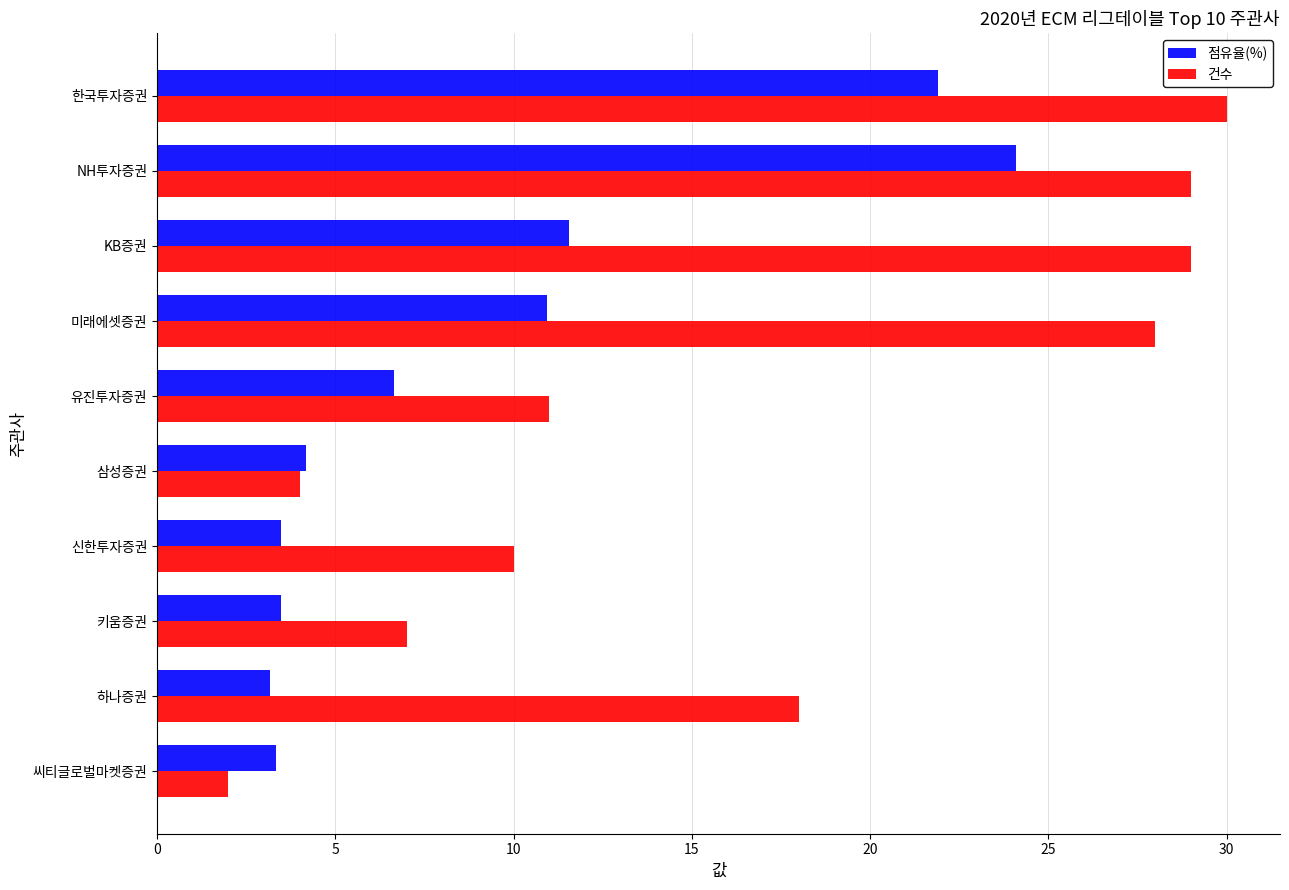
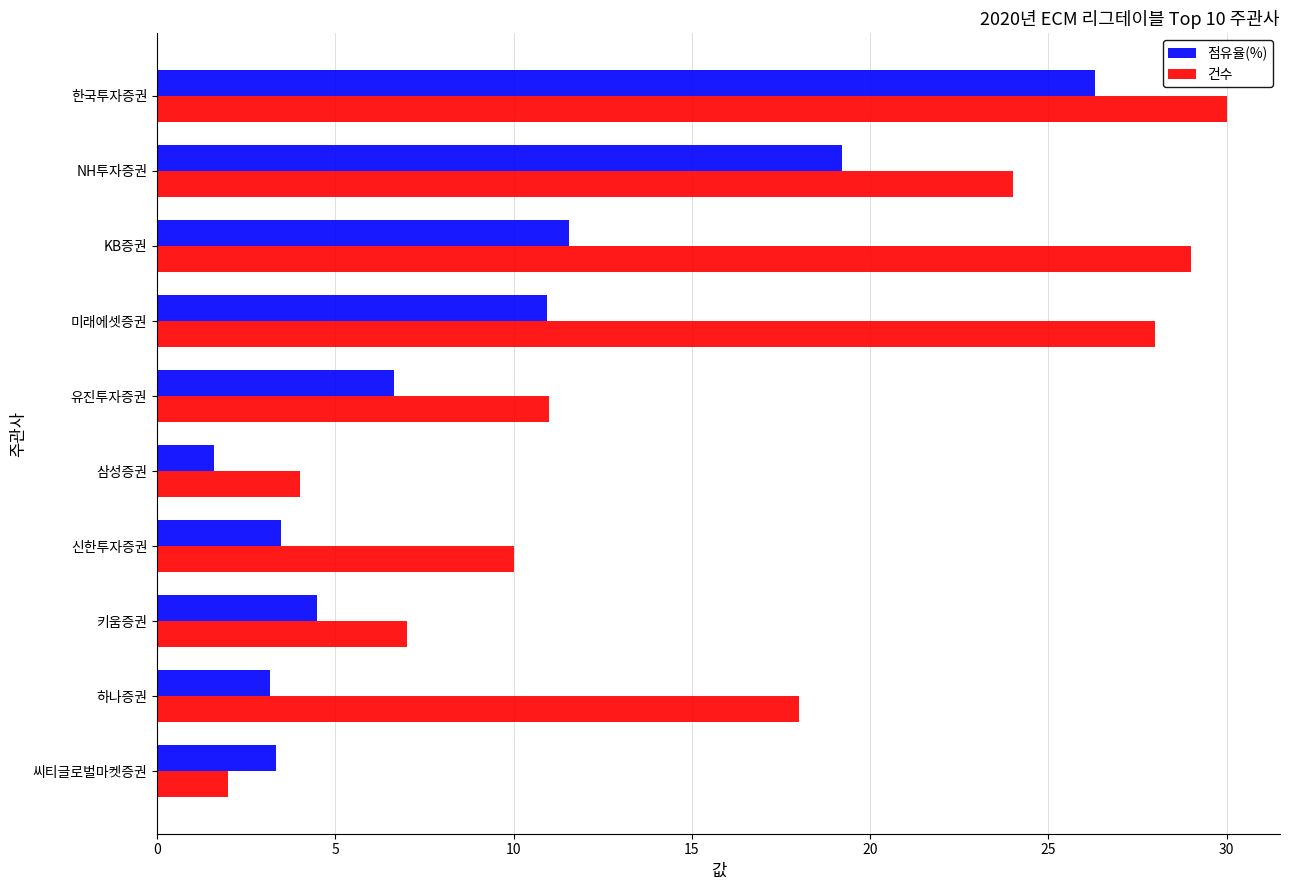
점유율(%), 한국투자증권: 21.9 -> 26.3
점유율(%), NH투자증권: 24.1 -> 19.2
건수, NH투자증권: 29 -> 24
점유율(%), 삼성증권: 4.2 -> 1.6
점유율(%), 키움증권: 3.5 -> 4.5
